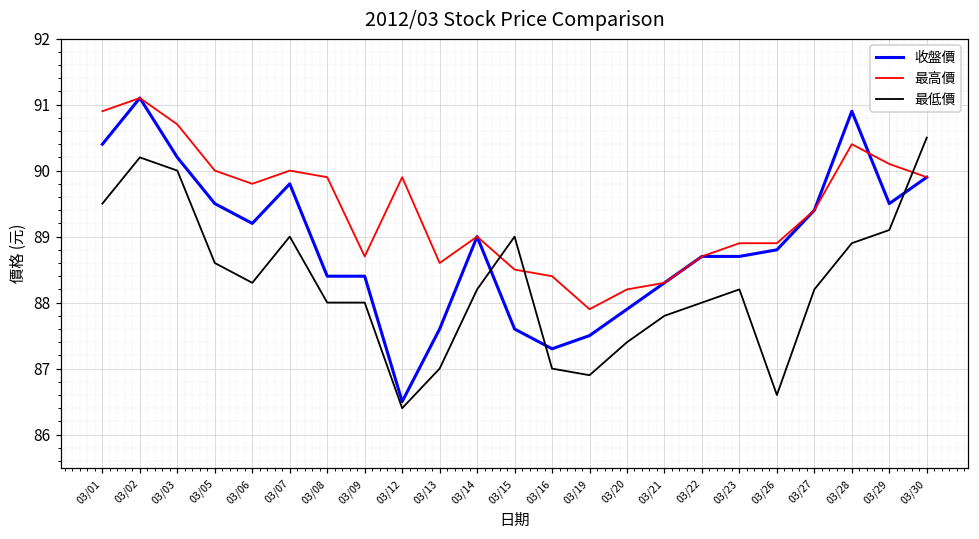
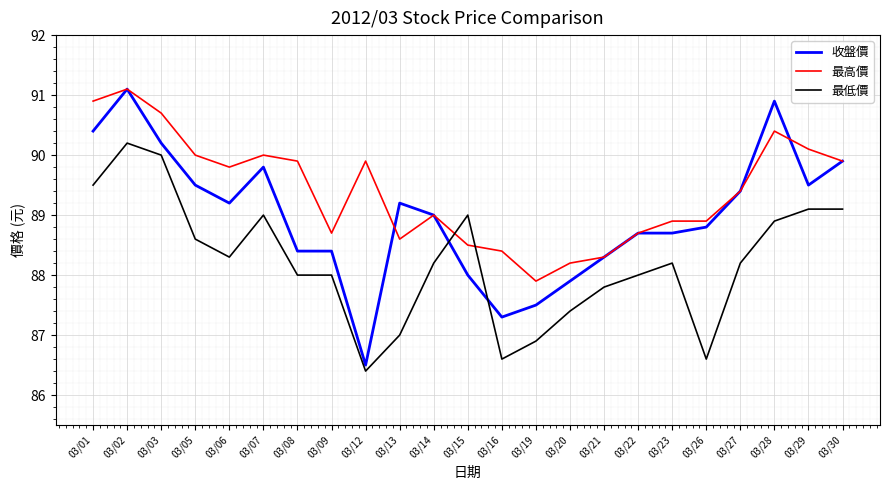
收盤價, 03/13: 87.6 -> 89.2
收盤價, 03/15: 87.6 -> 88.0
最低價, 03/16: 87.0 -> 86.6
最低價, 03/30: 90.5 -> 89.1
